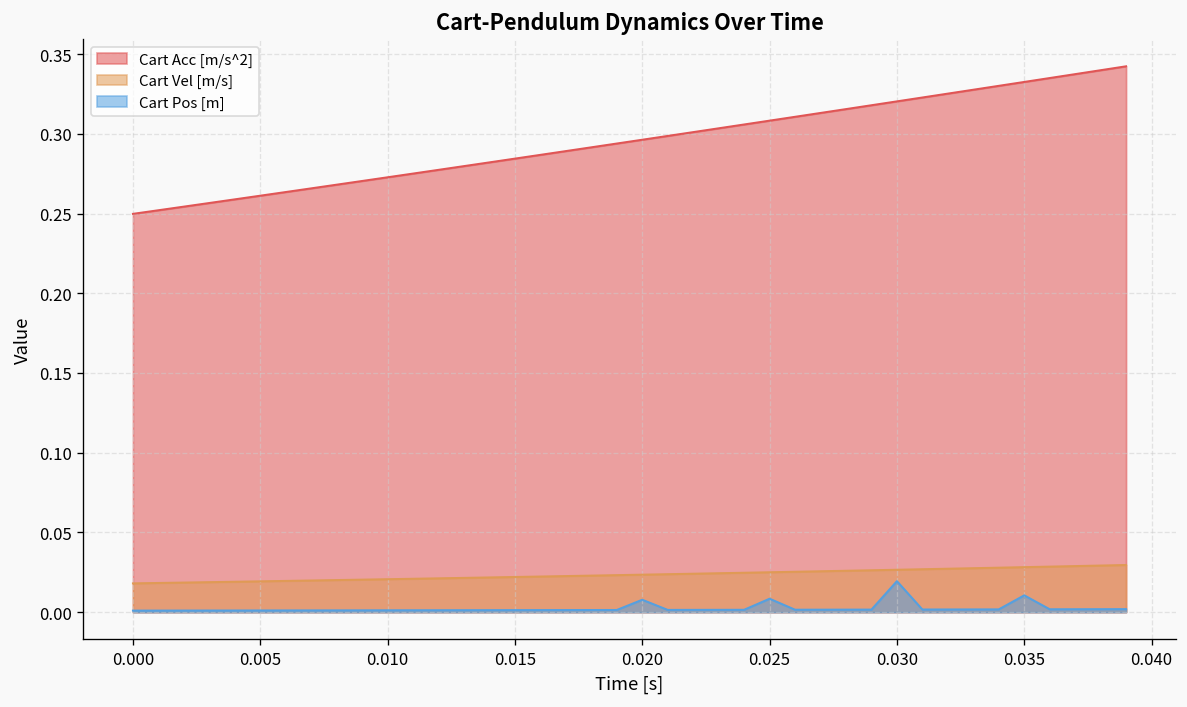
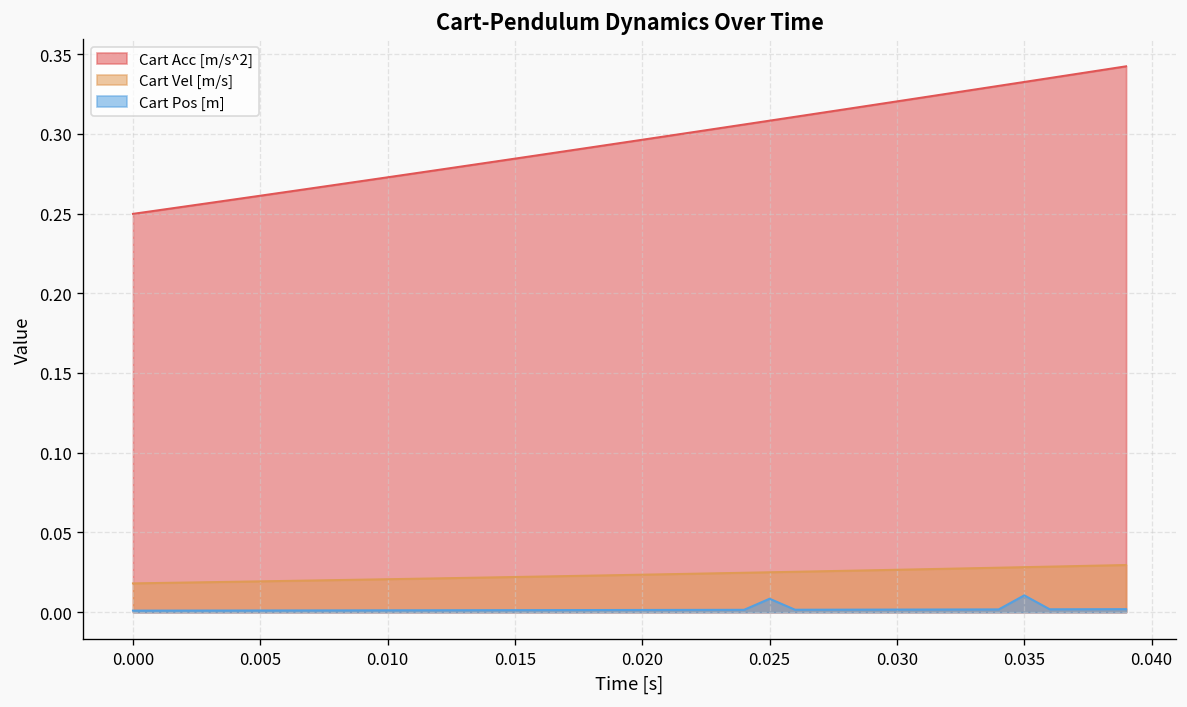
Cart Pos [m], 0.020: 0.008 -> 0.001
Cart Pos [m], 0.030: 0.019 -> 0.002
